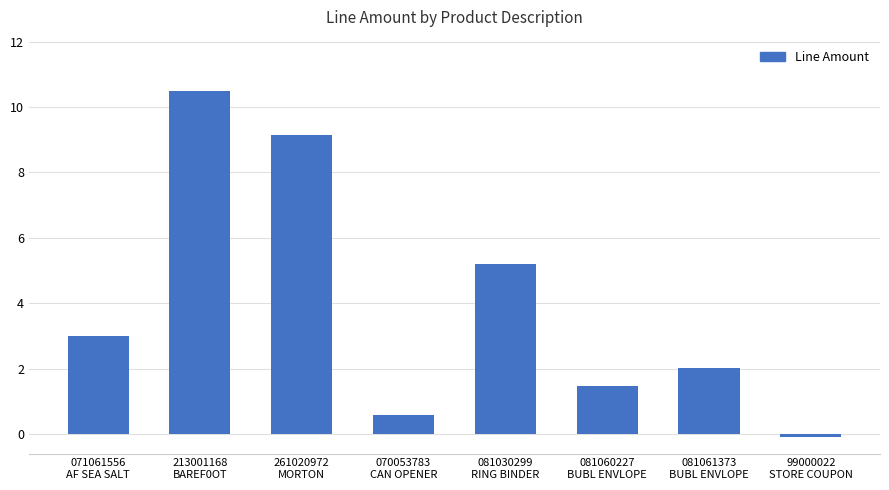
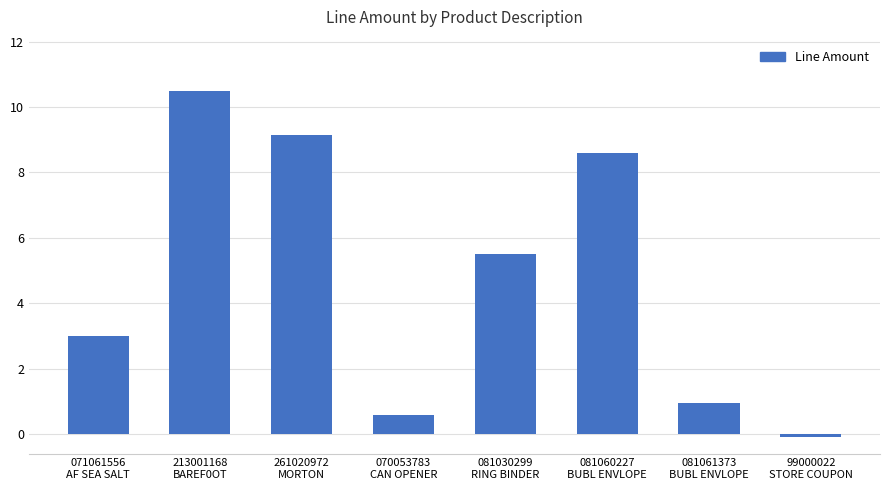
081030299 RING BINDER: 5.2 -> 5.5
081060227 BUBL ENVLOPE: 1.5 -> 8.6
081061373 BUBL ENVLOPE: 2.0 -> 1.0
